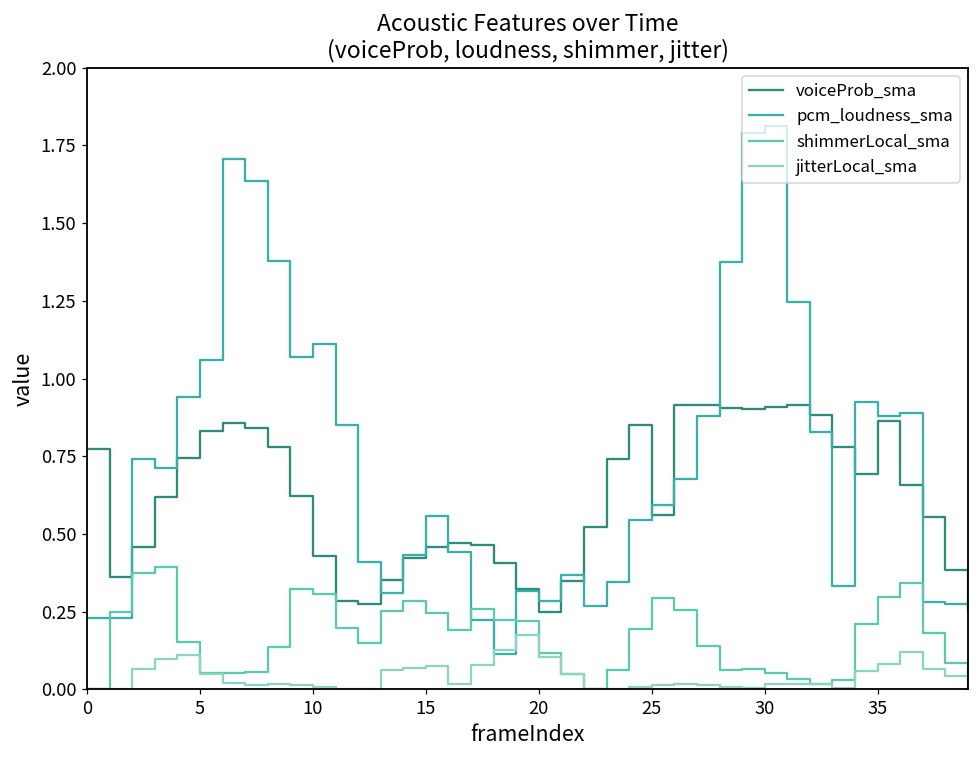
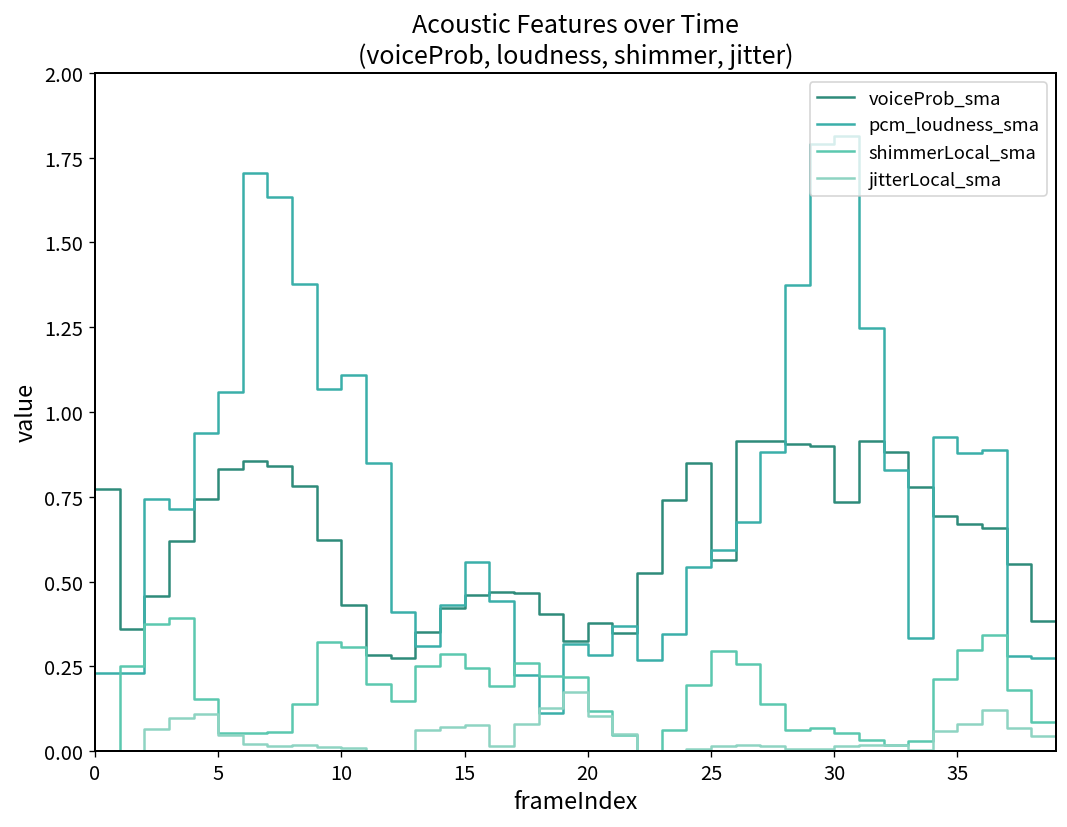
voiceProb_sma, 20: 0.25 -> 0.38
voiceProb_sma, 30: 0.91 -> 0.74
voiceProb_sma, 35: 0.86 -> 0.67
